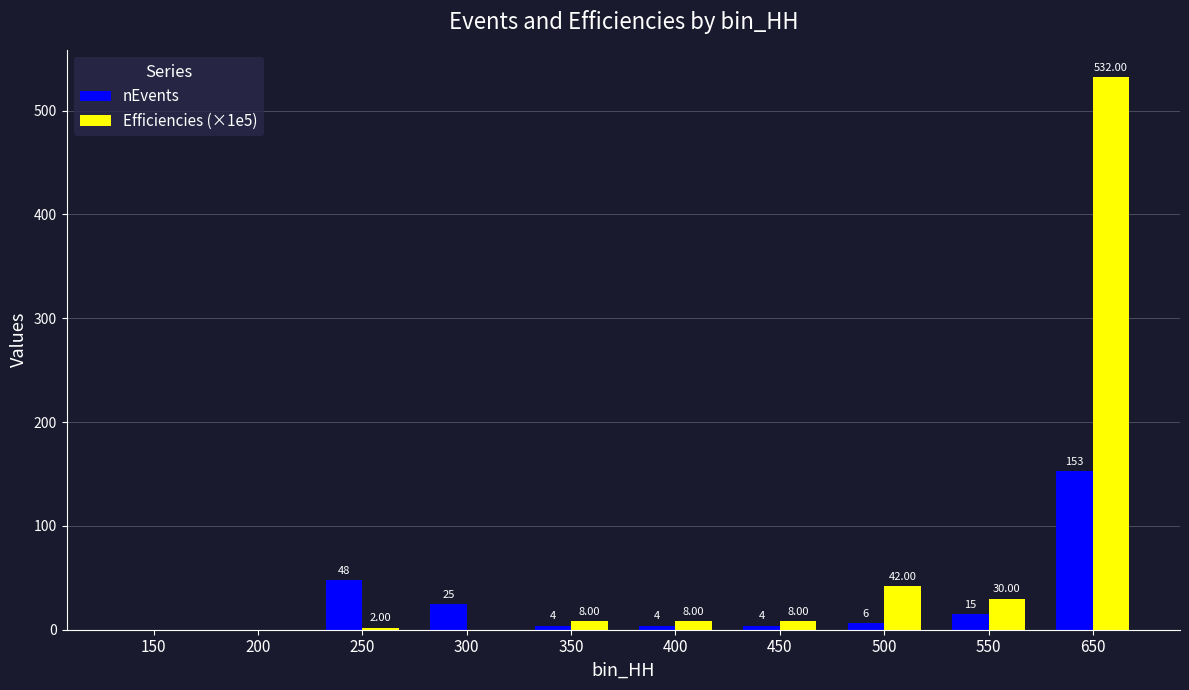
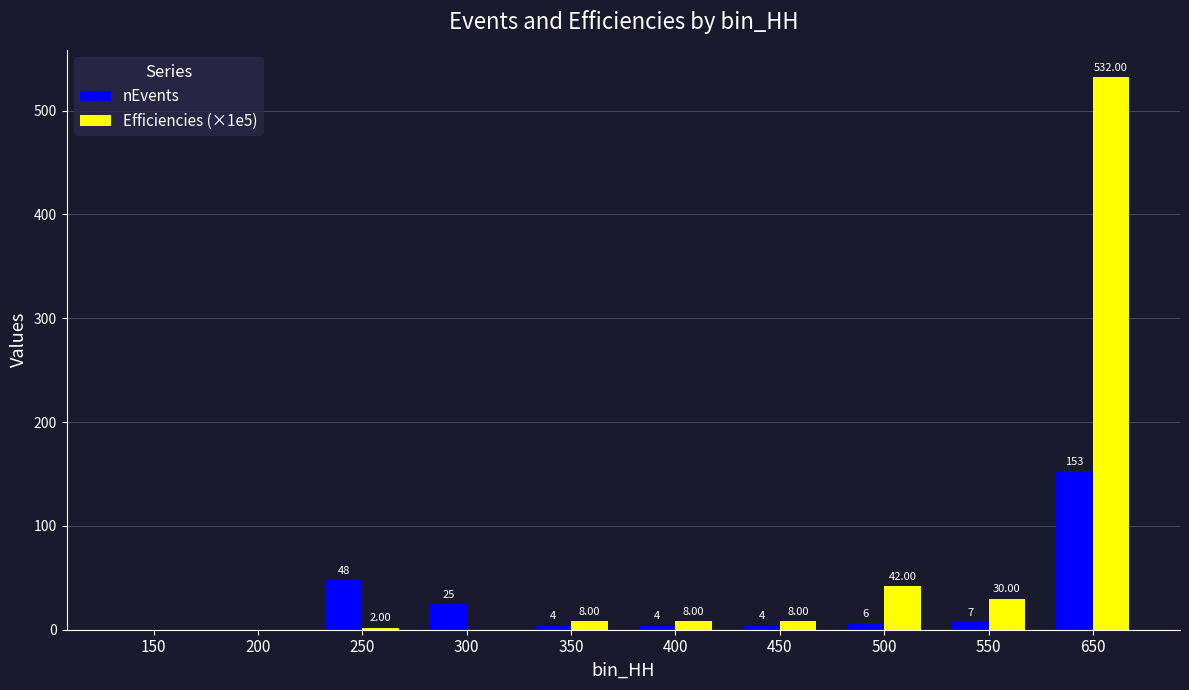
nEvents, 550: 15 -> 7
